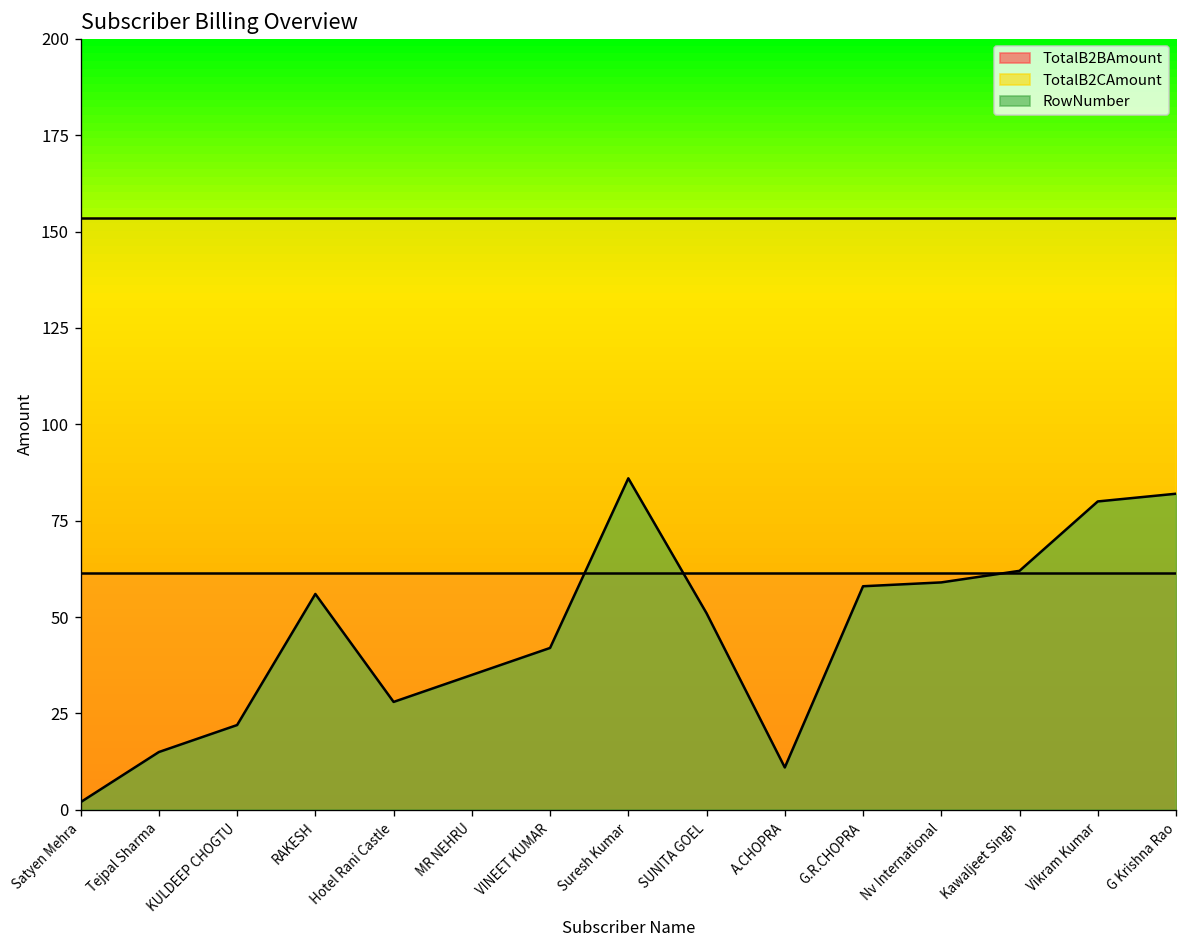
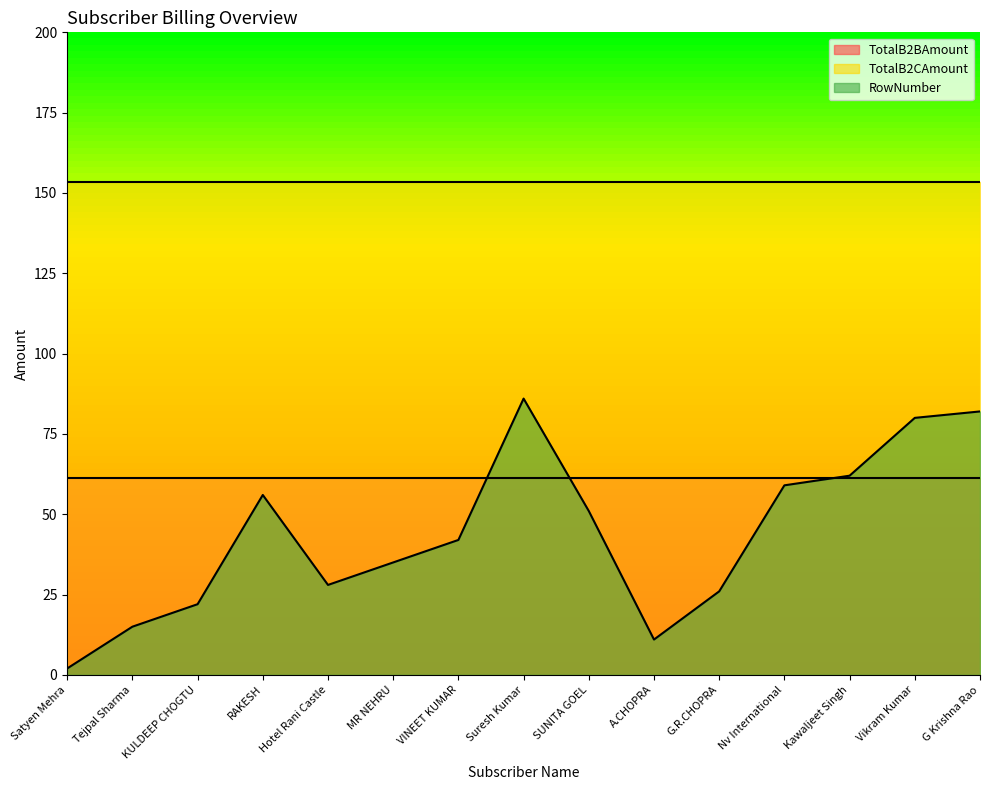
RowNumber, G.R.CHOPRA: 58 -> 26
